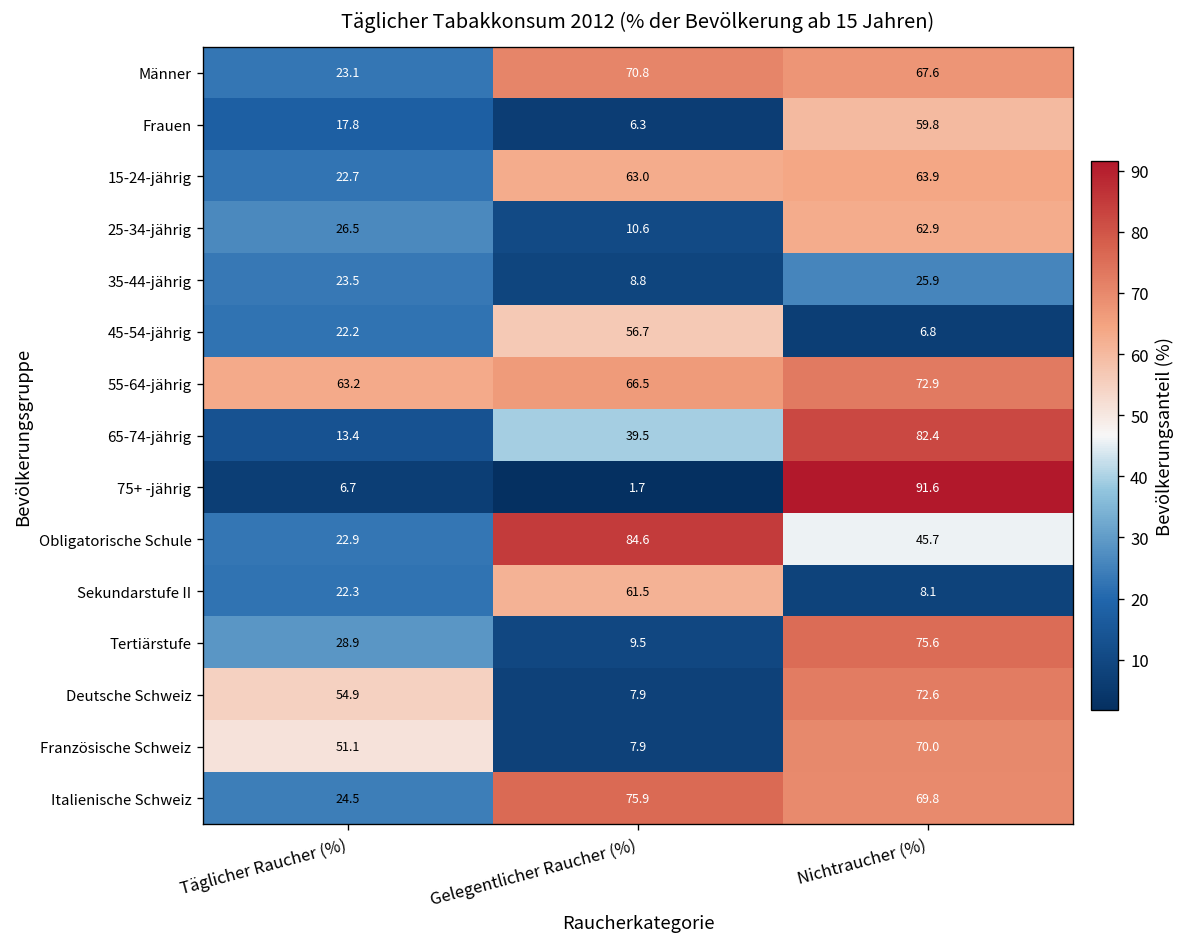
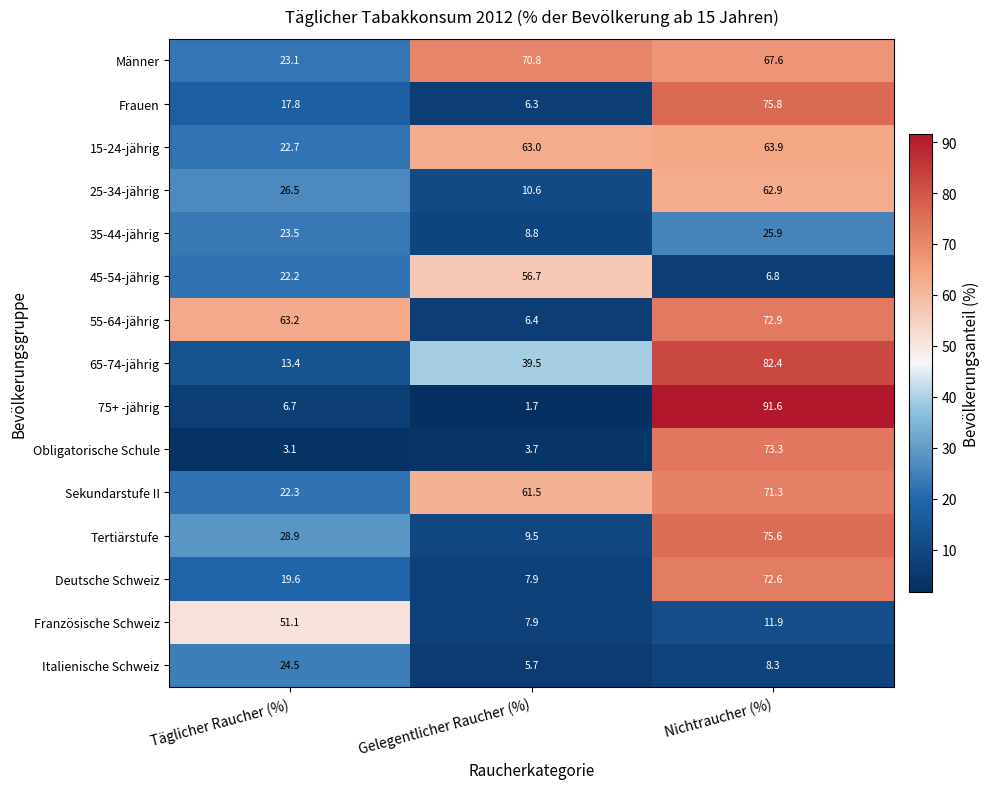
Frauen, Nichtraucher (%): 59.8 -> 75.8
55-64-jährig, Gelegentlicher Raucher (%): 66.5 -> 6.4
Obligatorische Schule, Täglicher Raucher (%): 22.9 -> 3.1
Obligatorische Schule, Gelegentlicher Raucher (%): 84.6 -> 3.7
Obligatorische Schule, Nichtraucher (%): 45.7 -> 73.3
Sekundarstufe II, Nichtraucher (%): 8.1 -> 71.3
Deutsche Schweiz, Täglicher Raucher (%): 54.9 -> 19.6
Französische Schweiz, Nichtraucher (%): 70.0 -> 11.9
Italienische Schweiz, Gelegentlicher Raucher (%): 75.9 -> 5.7
Italienische Schweiz, Nichtraucher (%): 69.8 -> 8.3
